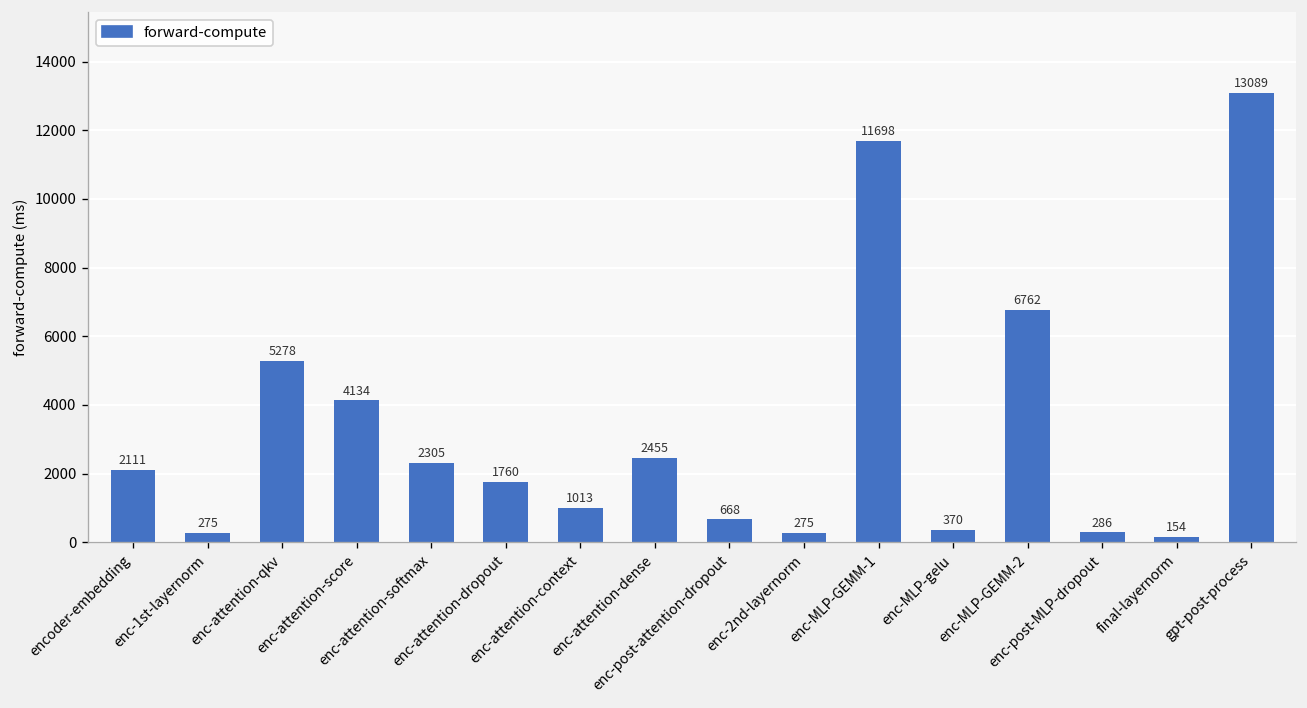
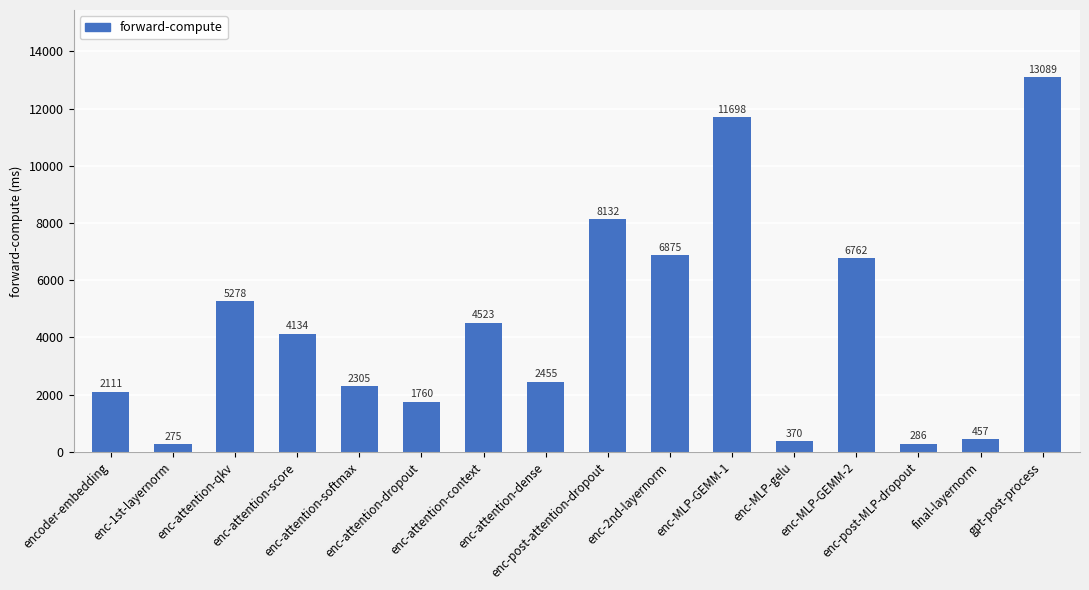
enc-attention-context: 1013 -> 4523
enc-post-attention-dropout: 668 -> 8132
enc-2nd-layernorm: 275 -> 6875
final-layernorm: 154 -> 457
